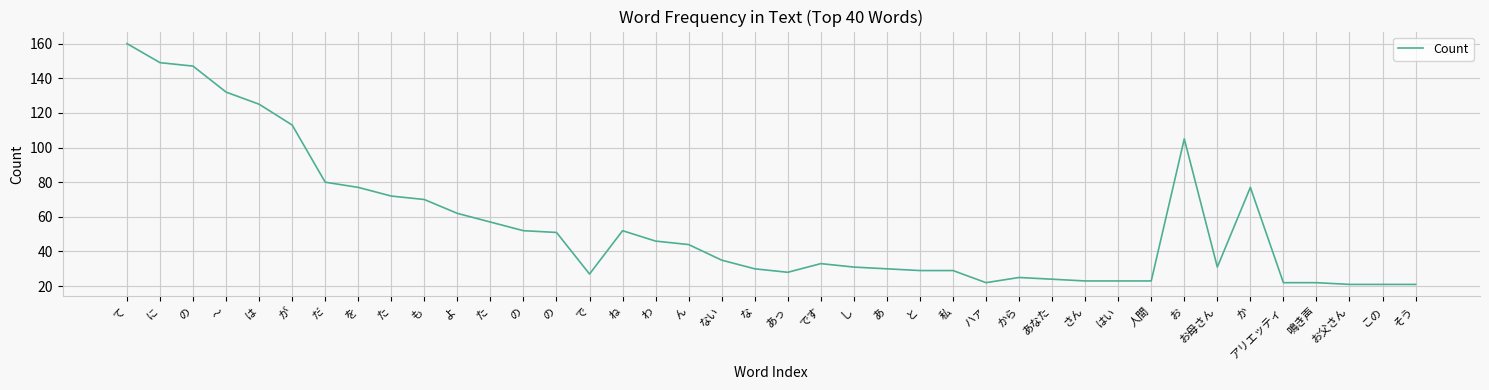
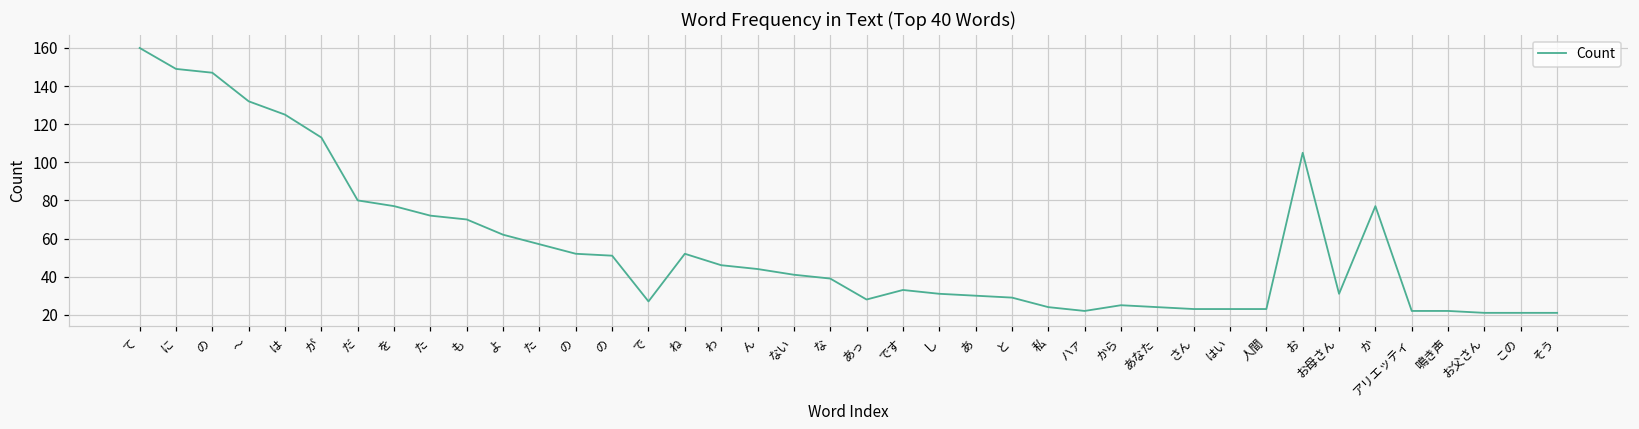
ない: 35 -> 41
な: 30 -> 39
私: 29 -> 24
